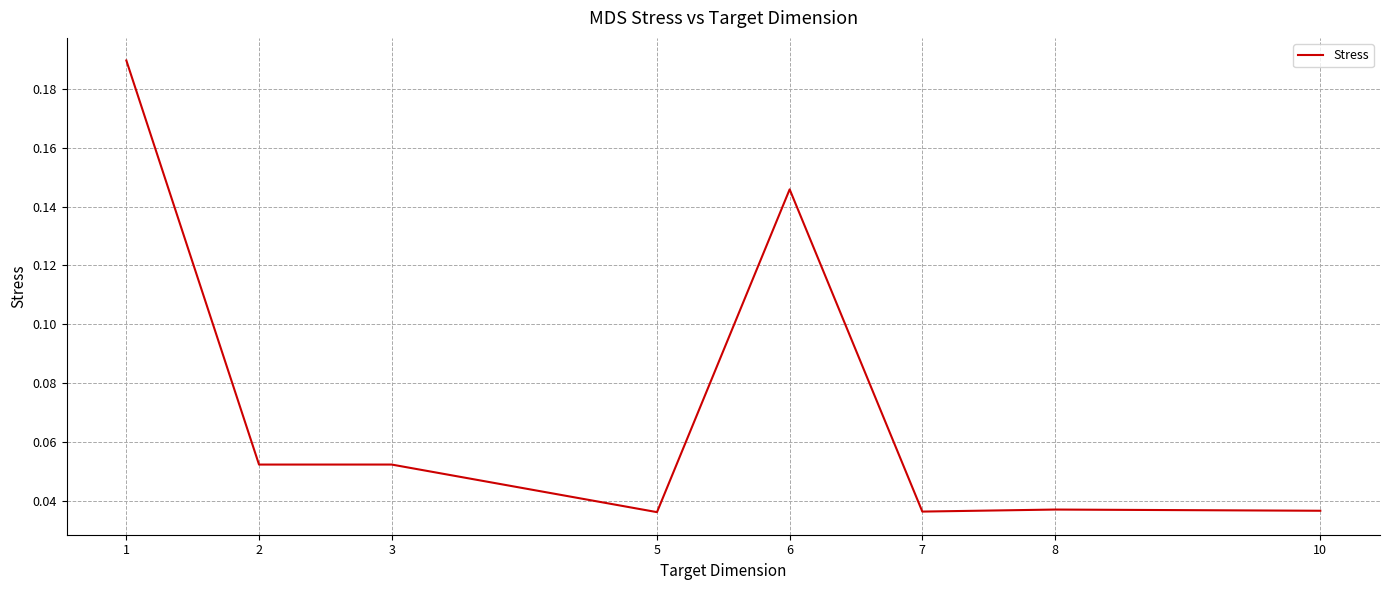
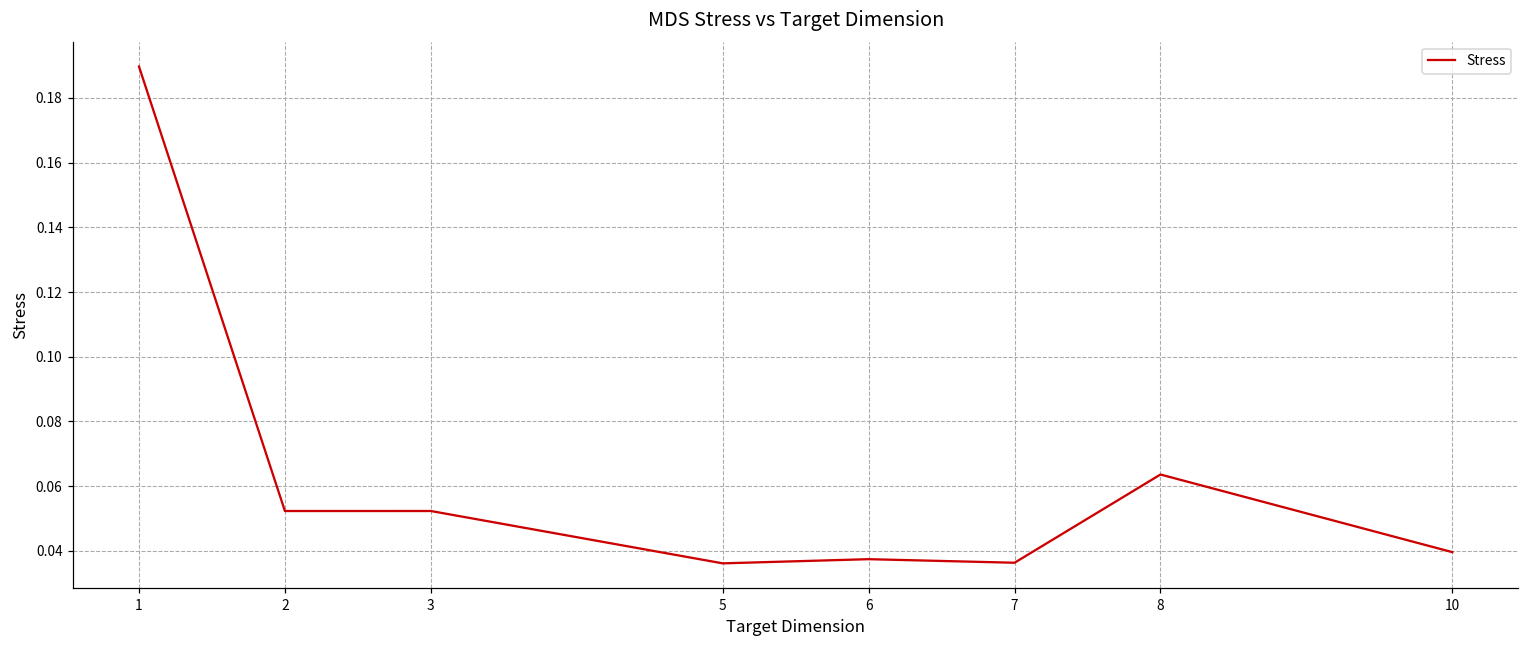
6: 0.146 -> 0.037
8: 0.037 -> 0.064
10: 0.037 -> 0.040
